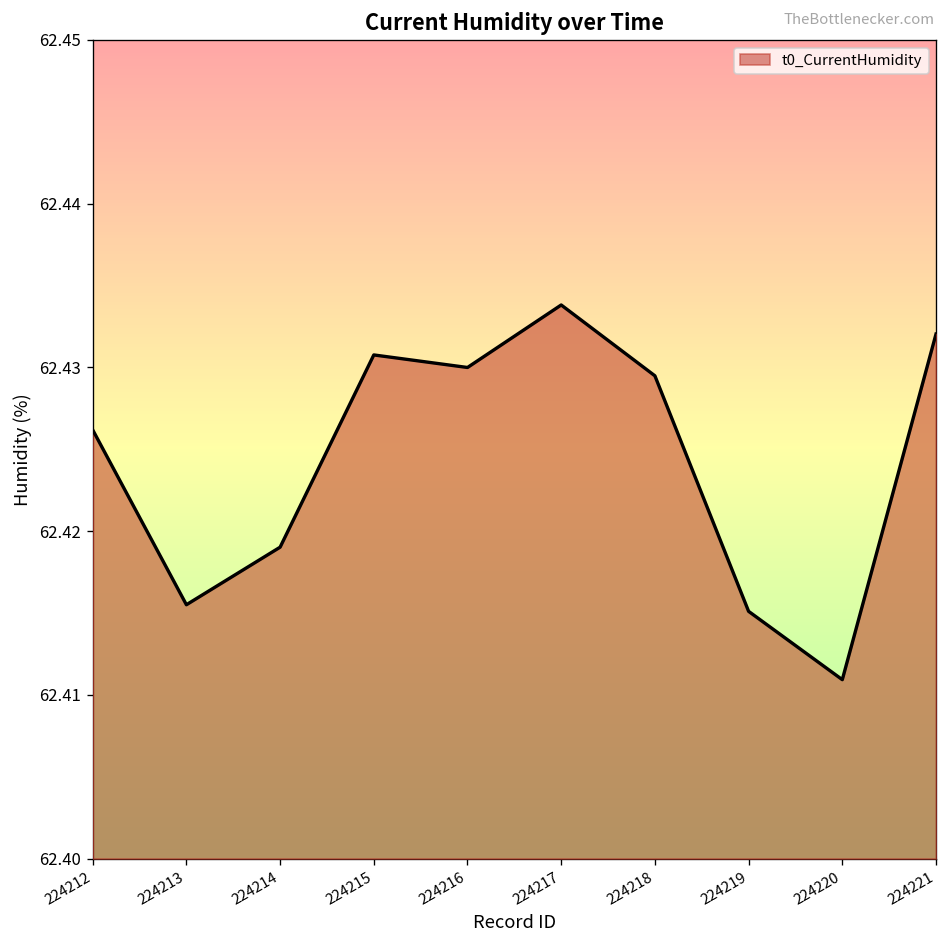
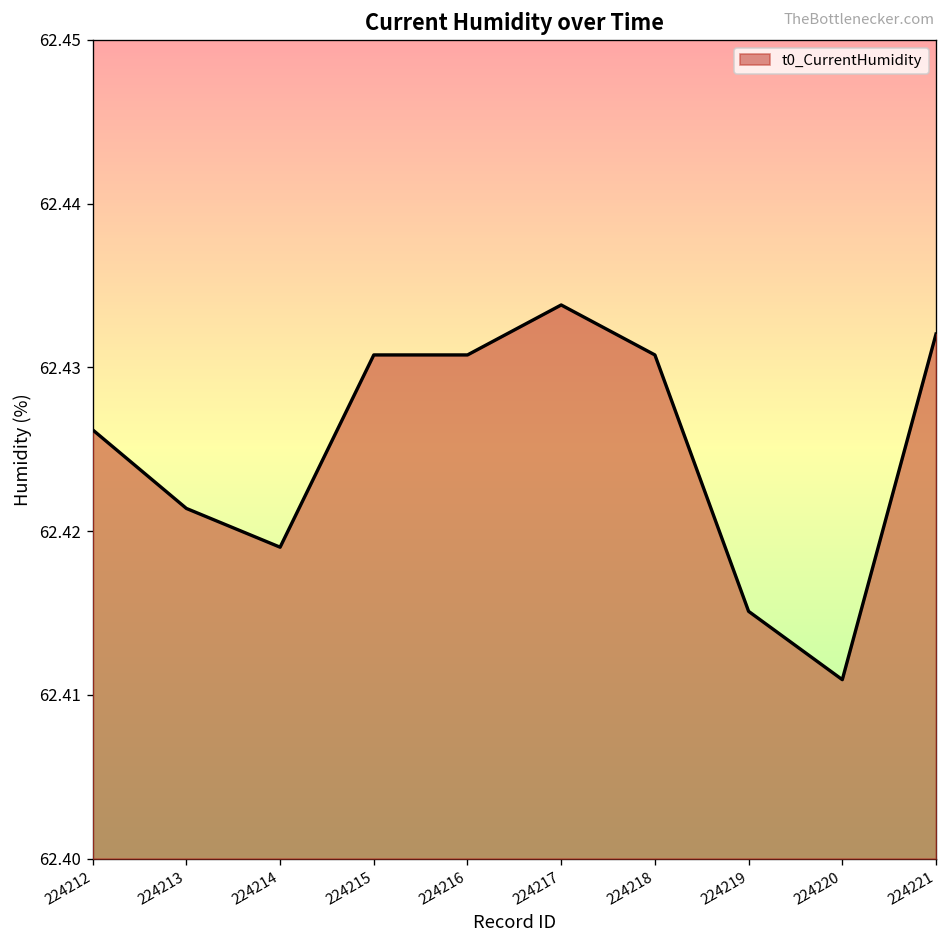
224213: 62.4155 -> 62.4214
224216: 62.4300 -> 62.4308
224218: 62.4295 -> 62.4308
